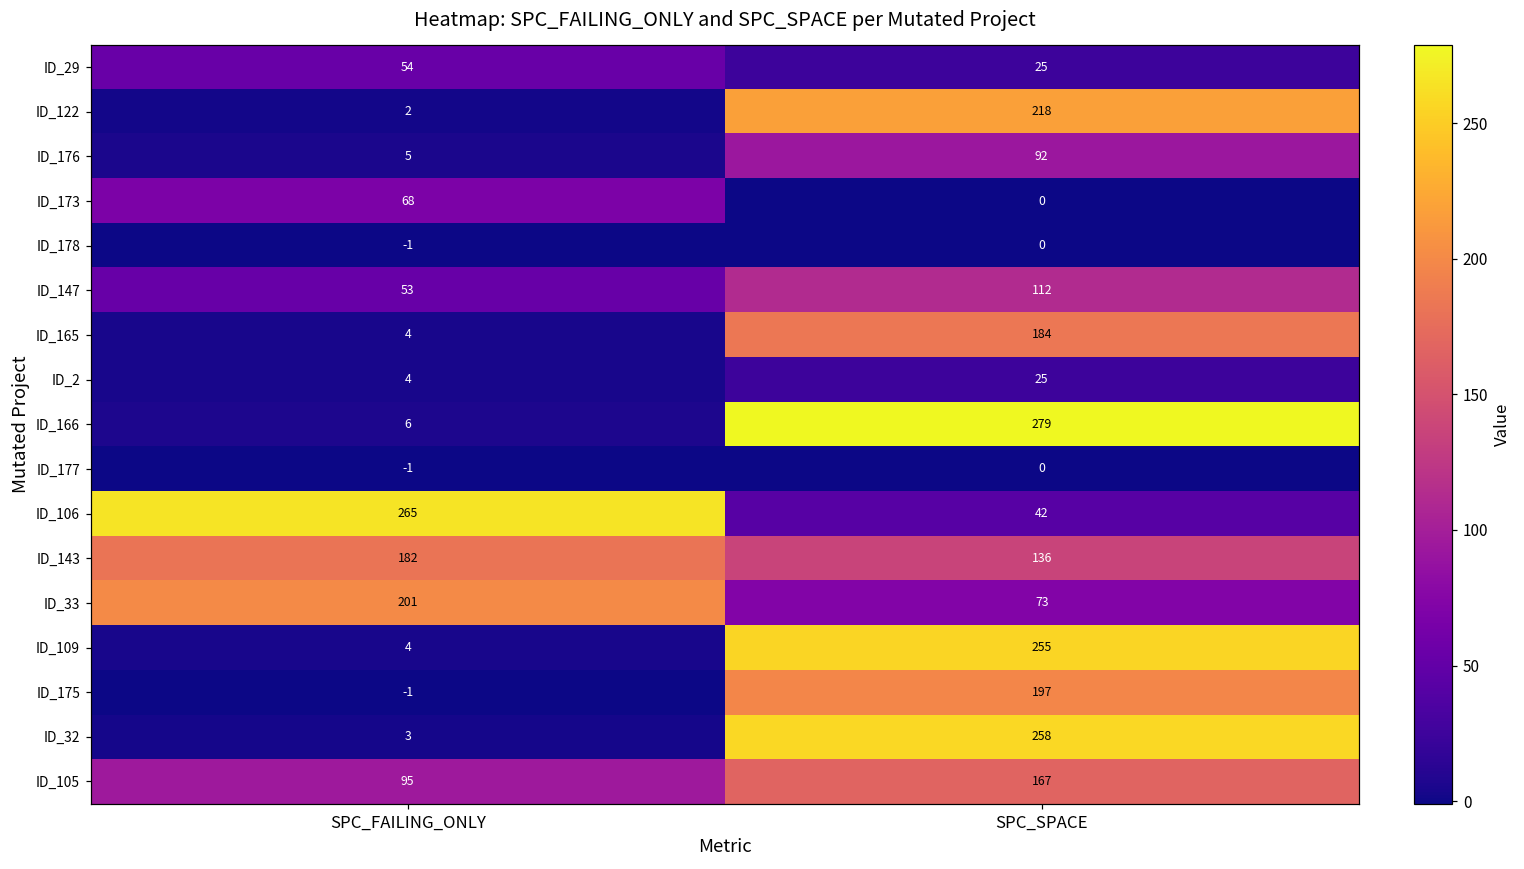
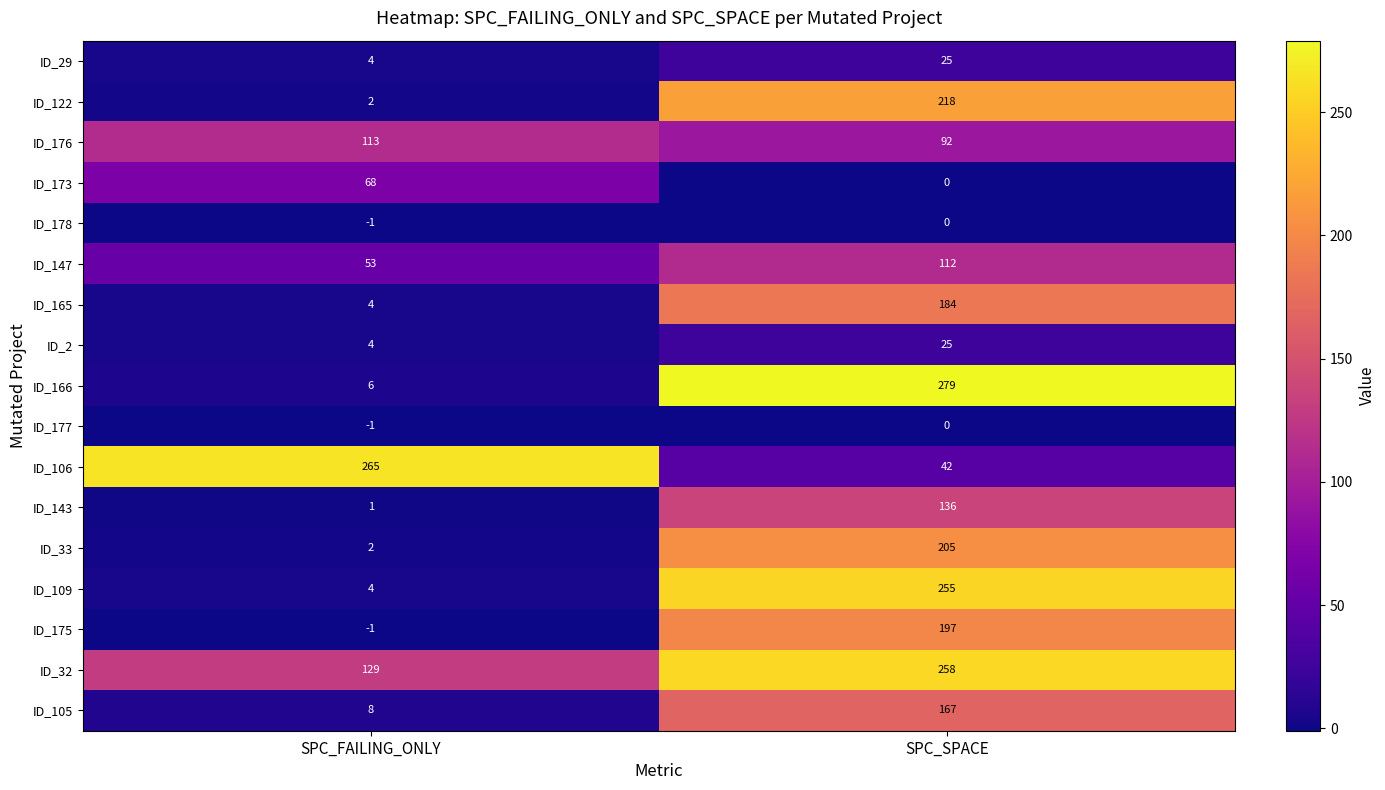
ID_29, SPC_FAILING_ONLY: 54 -> 4
ID_176, SPC_FAILING_ONLY: 5 -> 113
ID_143, SPC_FAILING_ONLY: 182 -> 1
ID_33, SPC_FAILING_ONLY: 201 -> 2
ID_33, SPC_SPACE: 73 -> 205
ID_32, SPC_FAILING_ONLY: 3 -> 129
ID_105, SPC_FAILING_ONLY: 95 -> 8
